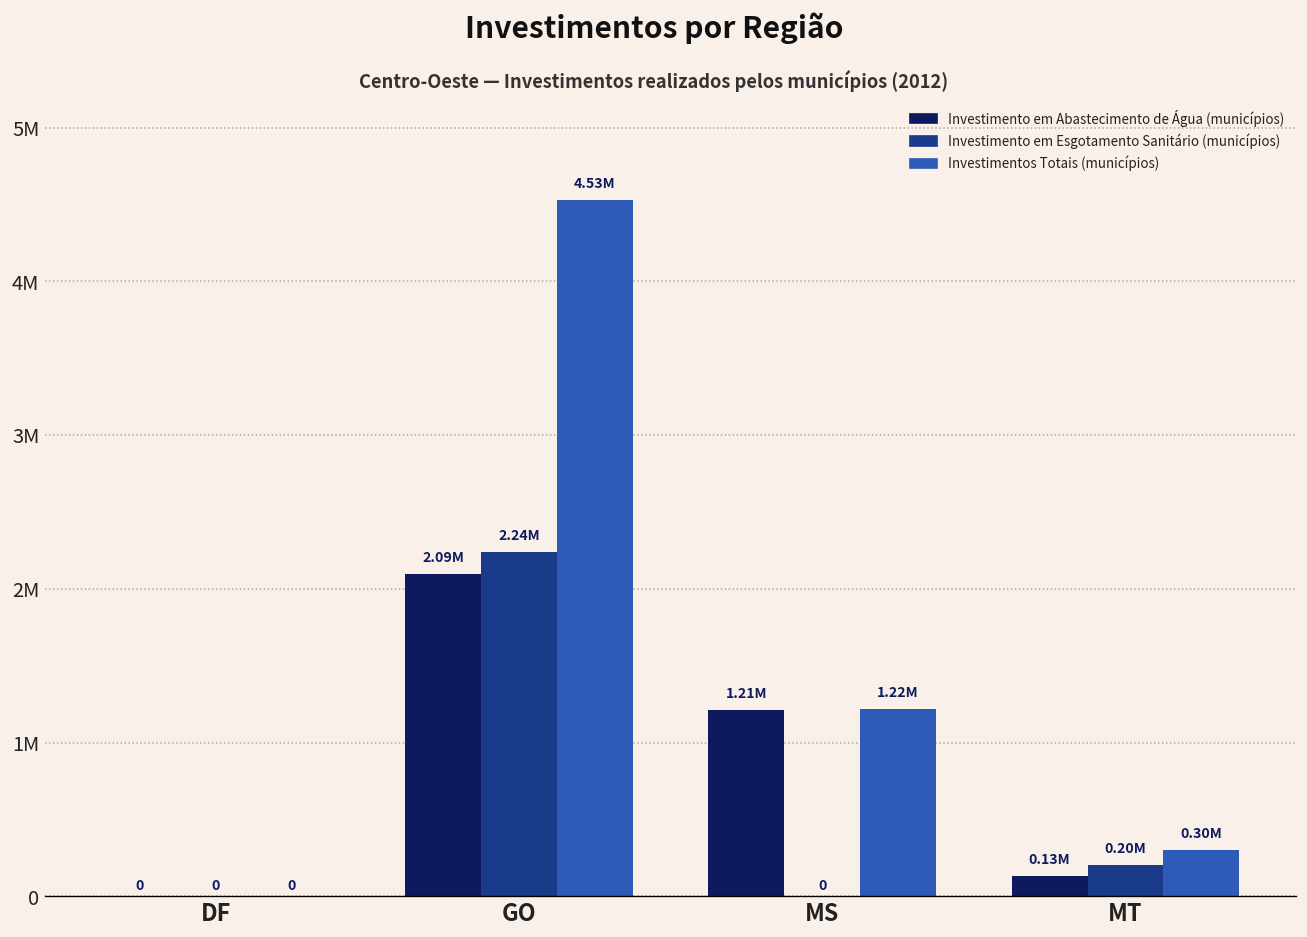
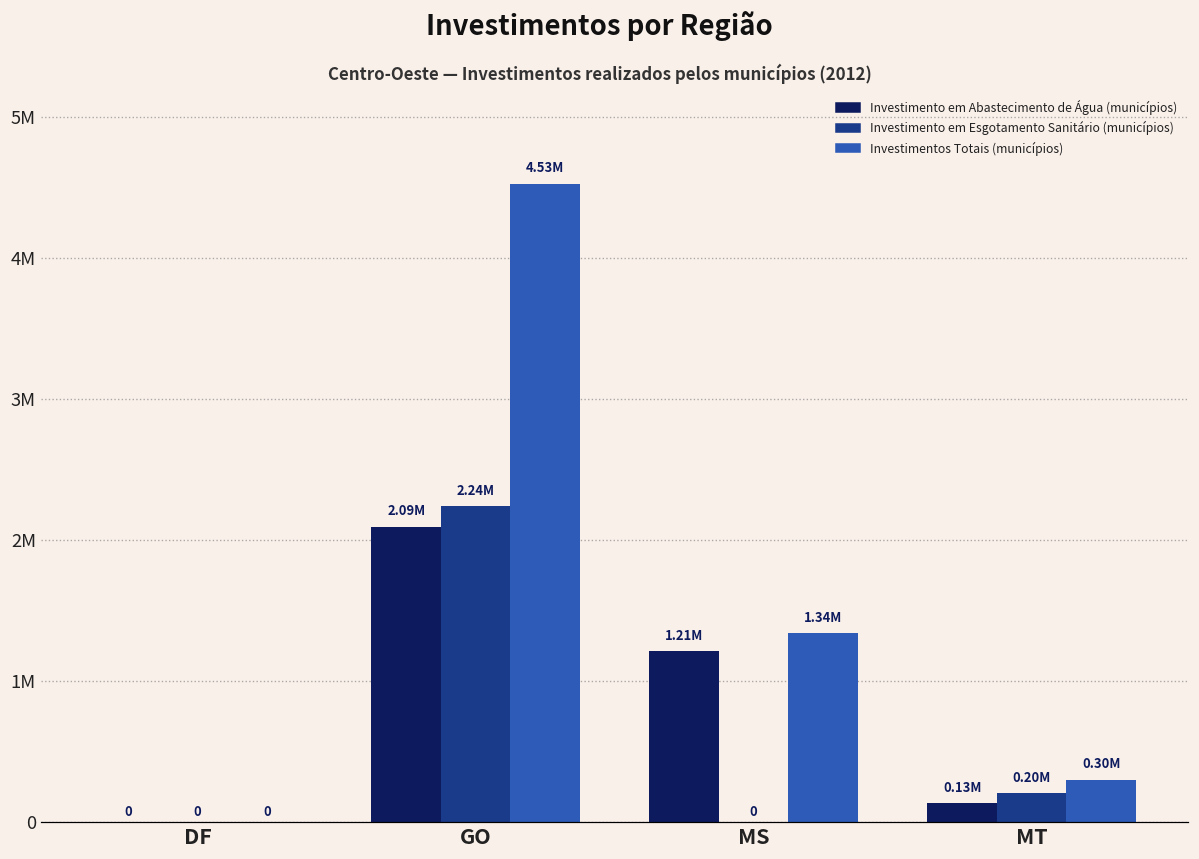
Investimentos Totais (municípios), MS: 1.22M -> 1.34M
